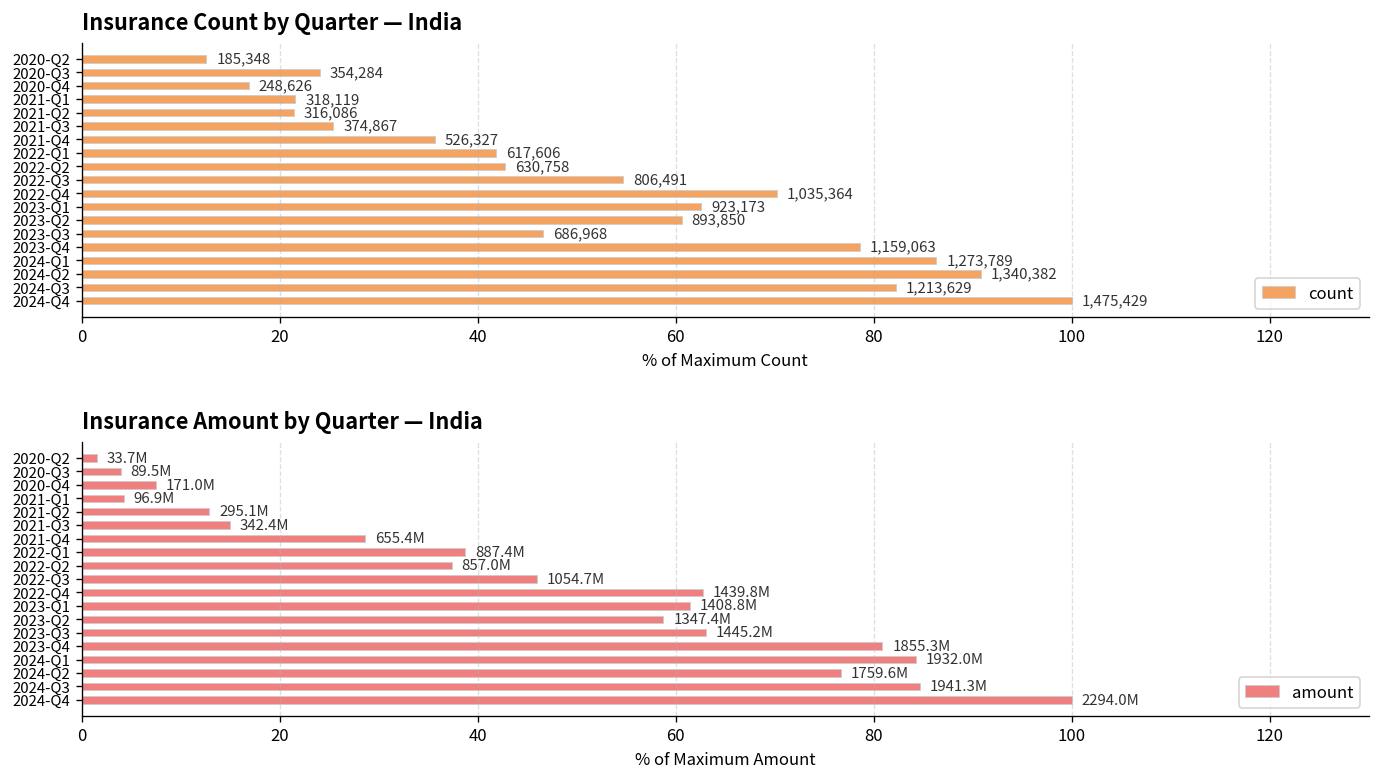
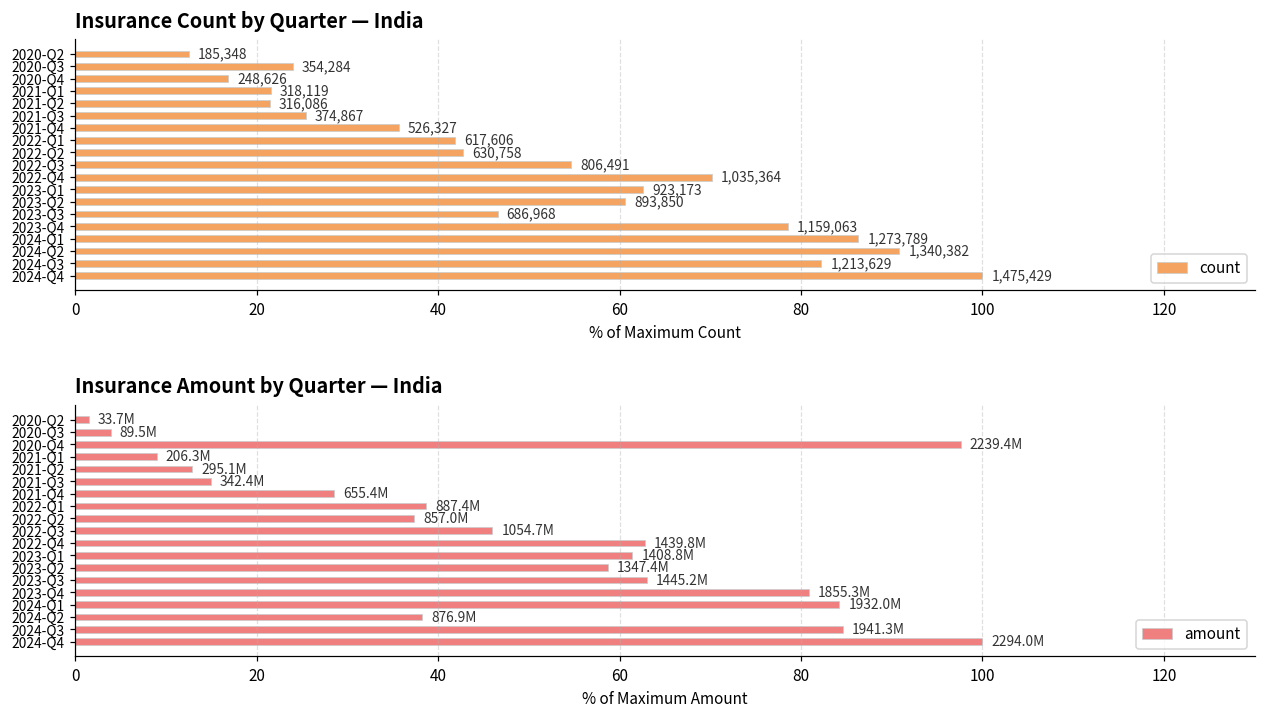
Insurance Amount by Quarter — India, 2020-Q4: 171.0M -> 2239.4M
Insurance Amount by Quarter — India, 2021-Q1: 96.9M -> 206.3M
Insurance Amount by Quarter — India, 2024-Q2: 1759.6M -> 876.9M
